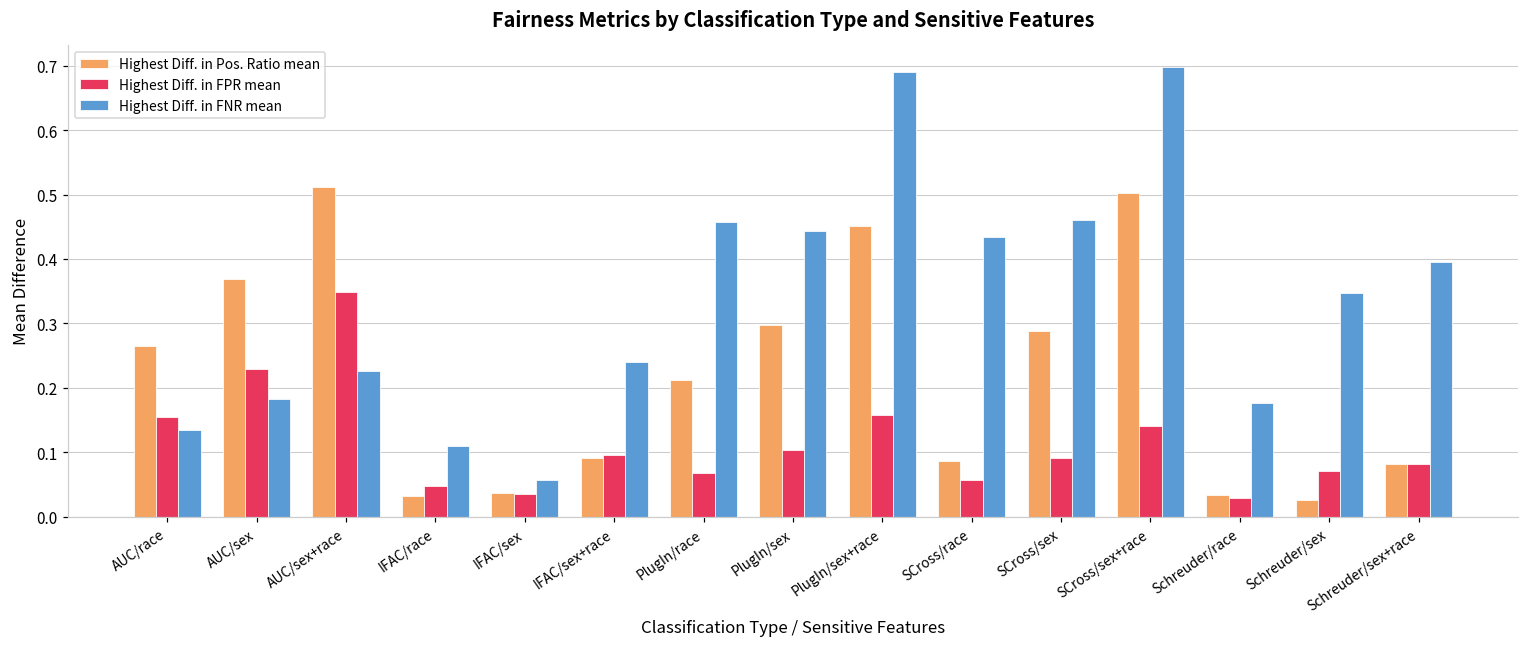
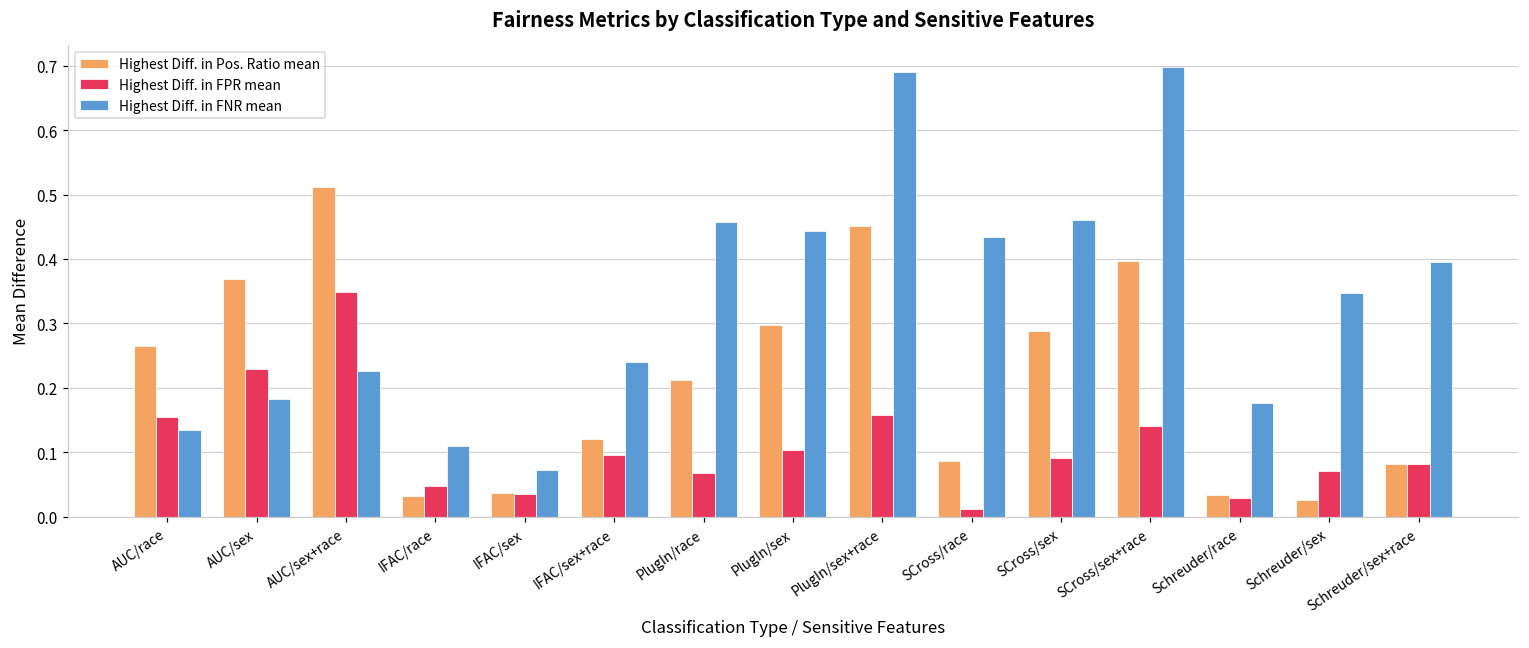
Highest Diff. in FNR mean, IFAC/sex: 0.06 -> 0.07
Highest Diff. in Pos. Ratio mean, IFAC/sex+race: 0.09 -> 0.12
Highest Diff. in FPR mean, SCross/race: 0.06 -> 0.01
Highest Diff. in Pos. Ratio mean, SCross/sex+race: 0.50 -> 0.40
